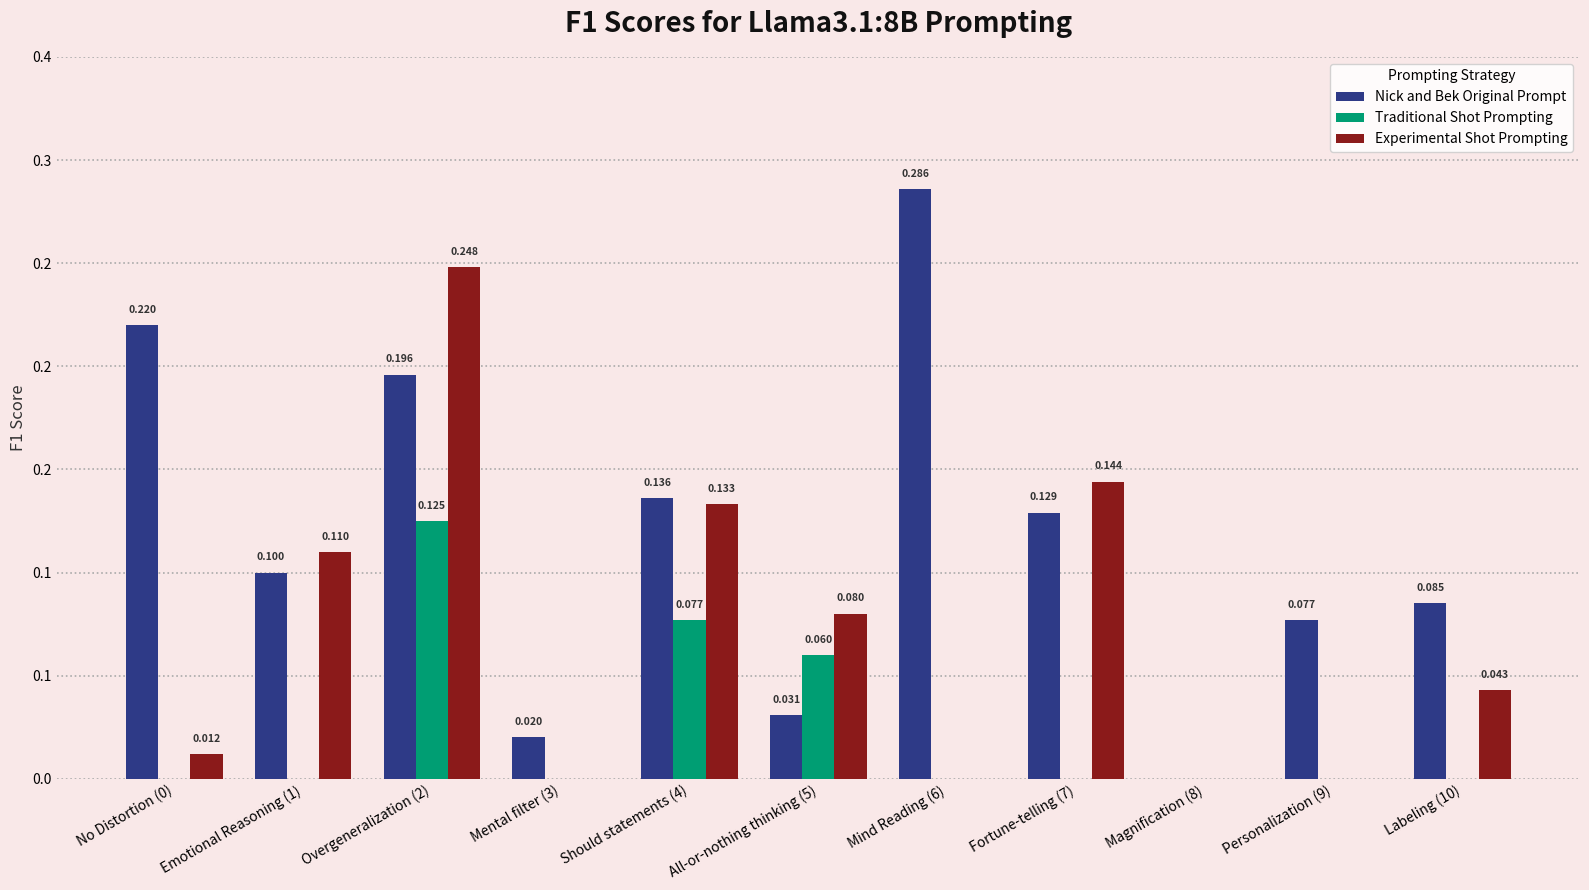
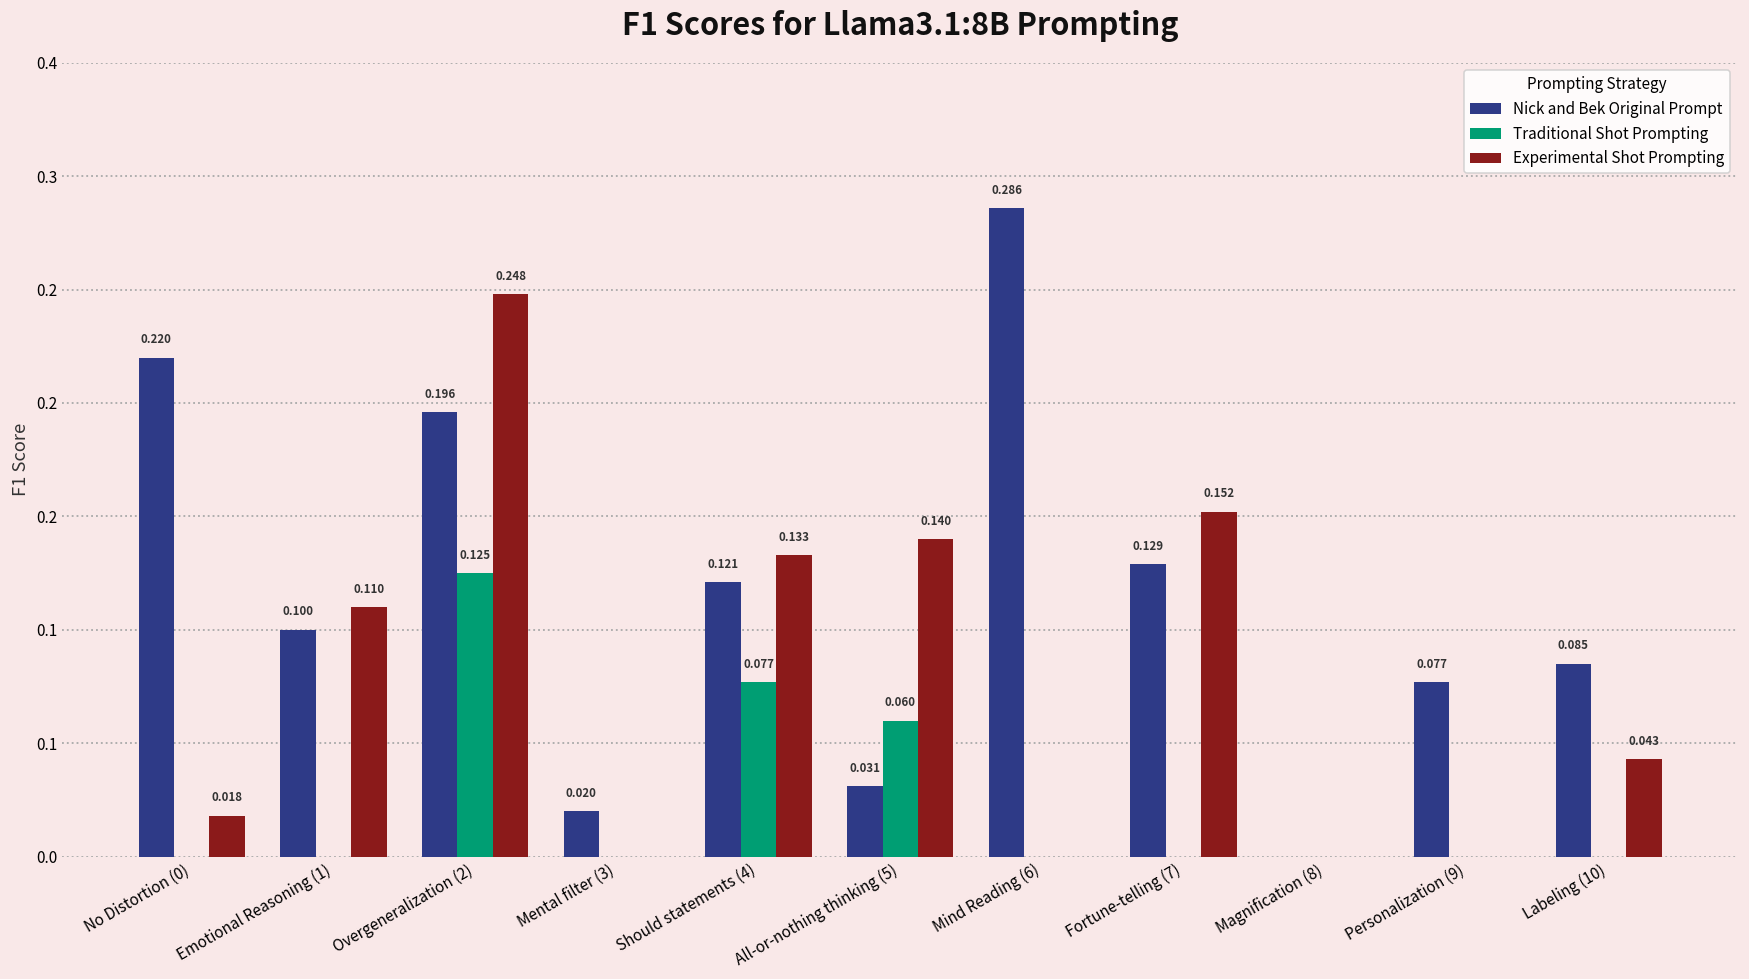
Experimental Shot Prompting, No Distortion (0): 0.012 -> 0.018
Nick and Bek Original Prompt, Should statements (4): 0.136 -> 0.121
Experimental Shot Prompting, All-or-nothing thinking (5): 0.080 -> 0.140
Experimental Shot Prompting, Fortune-telling (7): 0.144 -> 0.152
